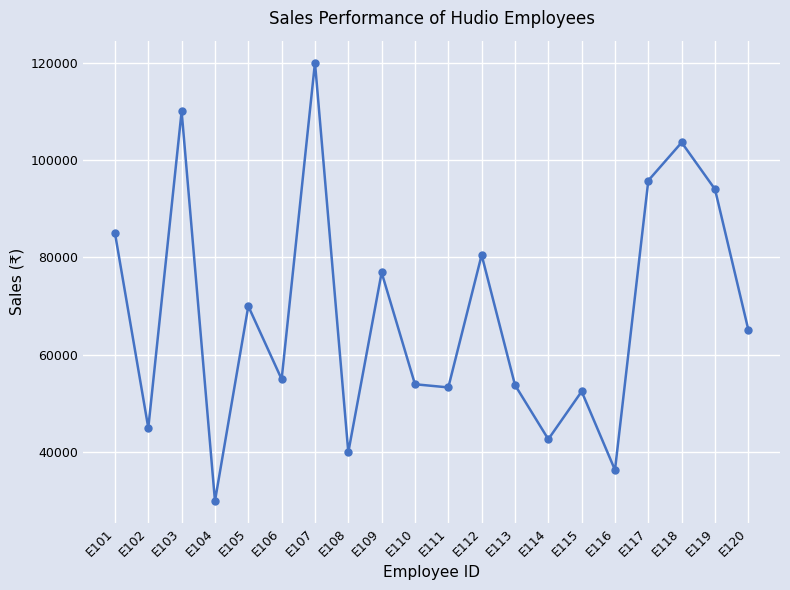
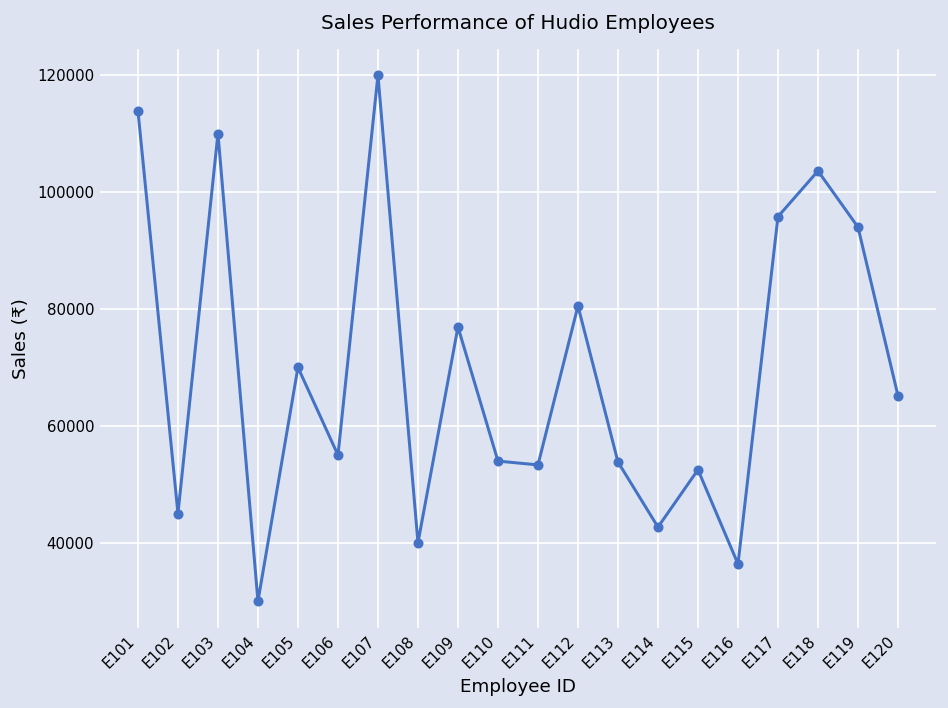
E101: 85000 -> 114000
